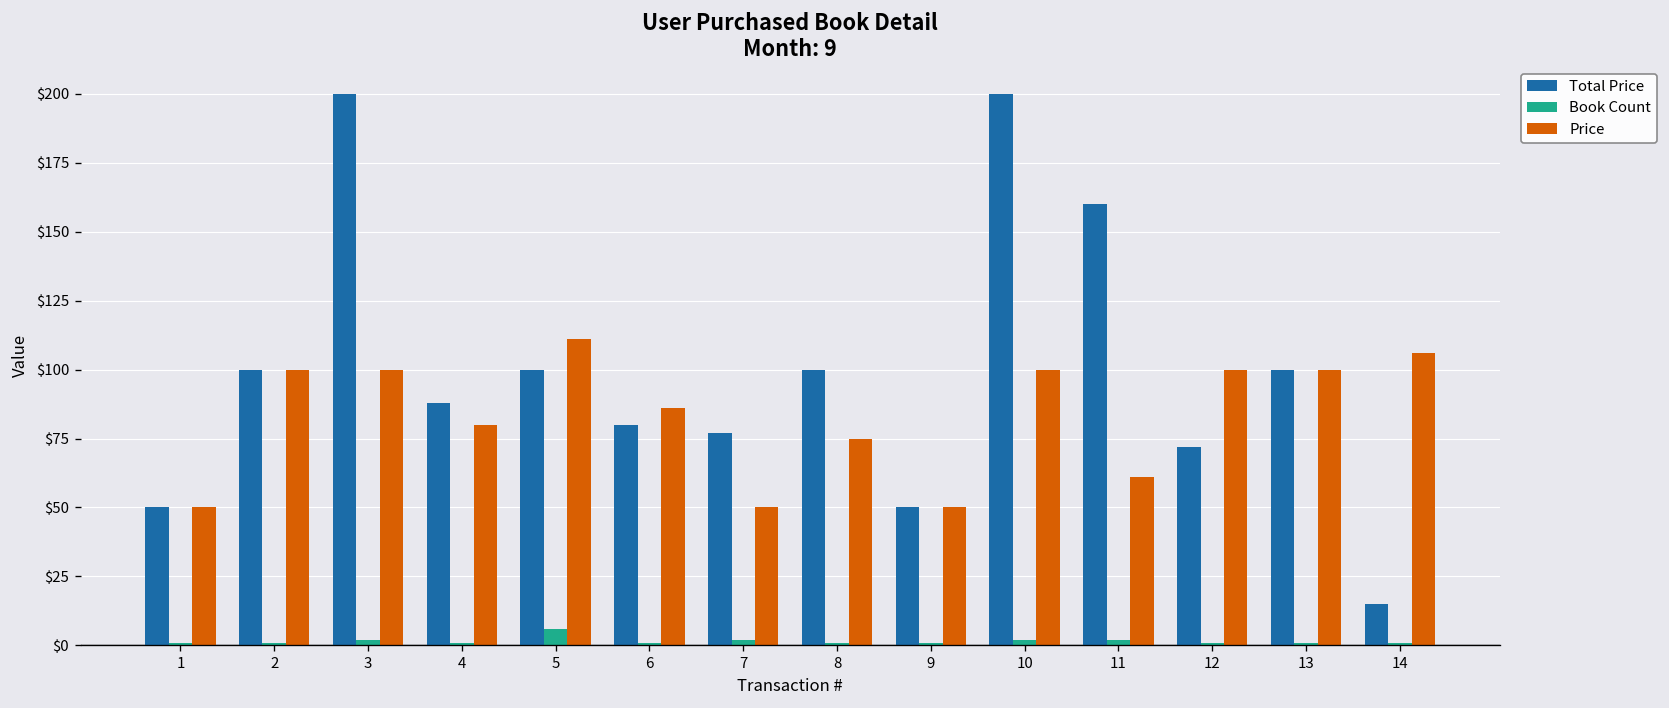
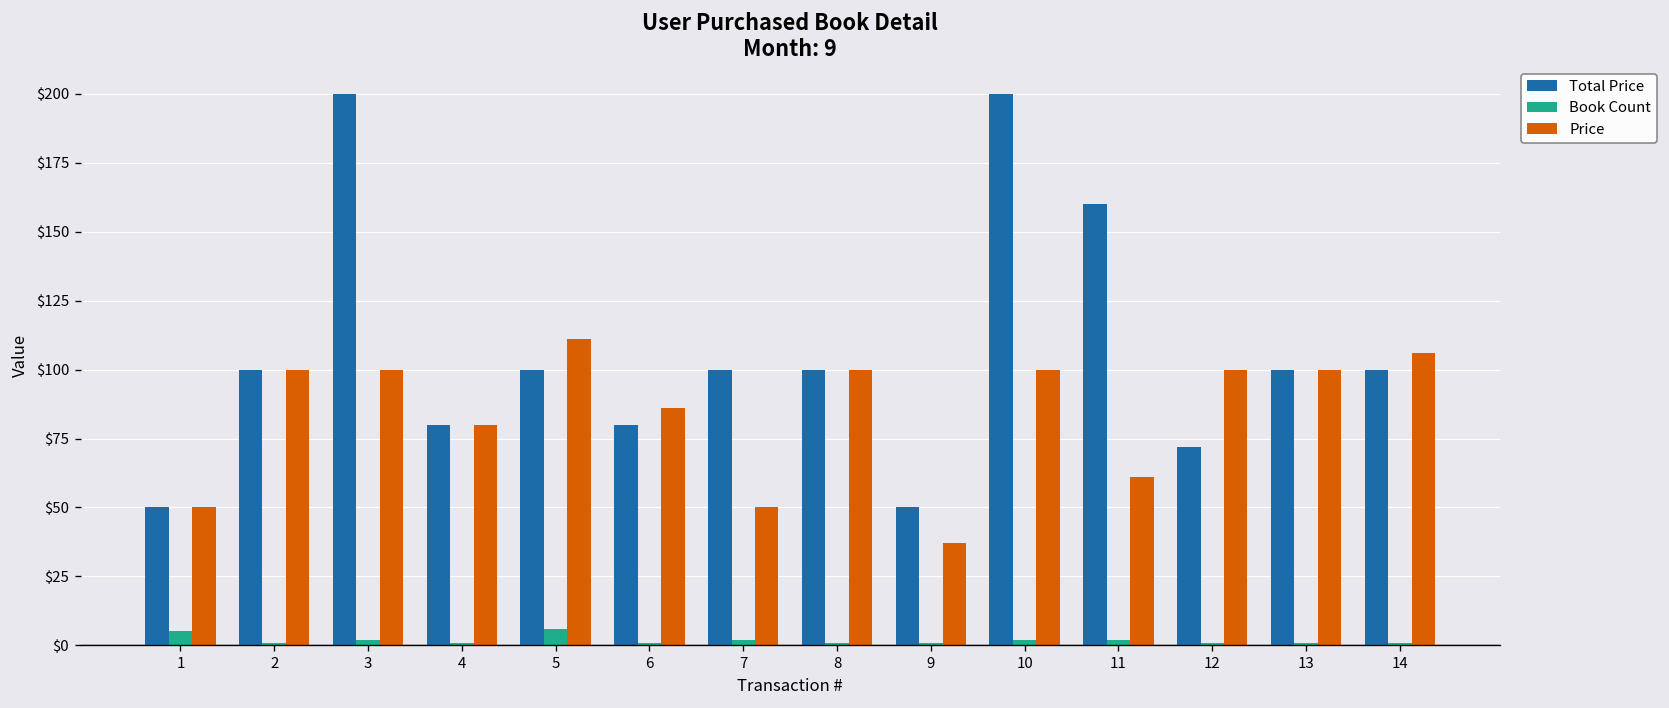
Book Count, 1: $1 -> $5
Total Price, 4: $88 -> $80
Total Price, 7: $77 -> $100
Price, 8: $75 -> $100
Price, 9: $50 -> $37
Total Price, 14: $15 -> $100
